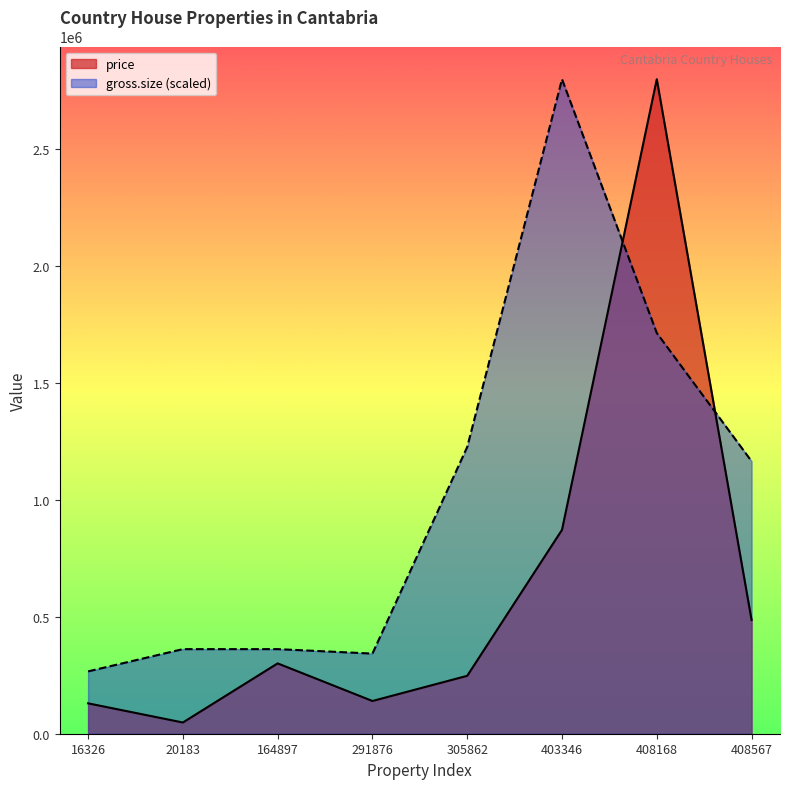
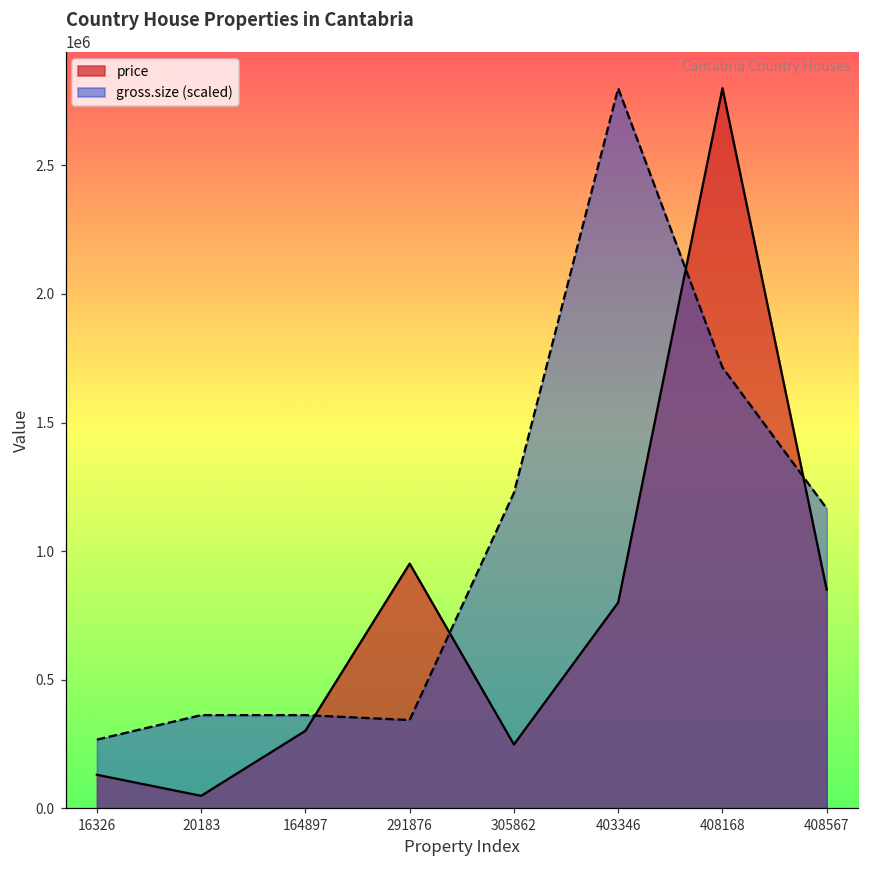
price, 291876: 140000 -> 950000
price, 403346: 870000 -> 800000
price, 408567: 490000 -> 850000
